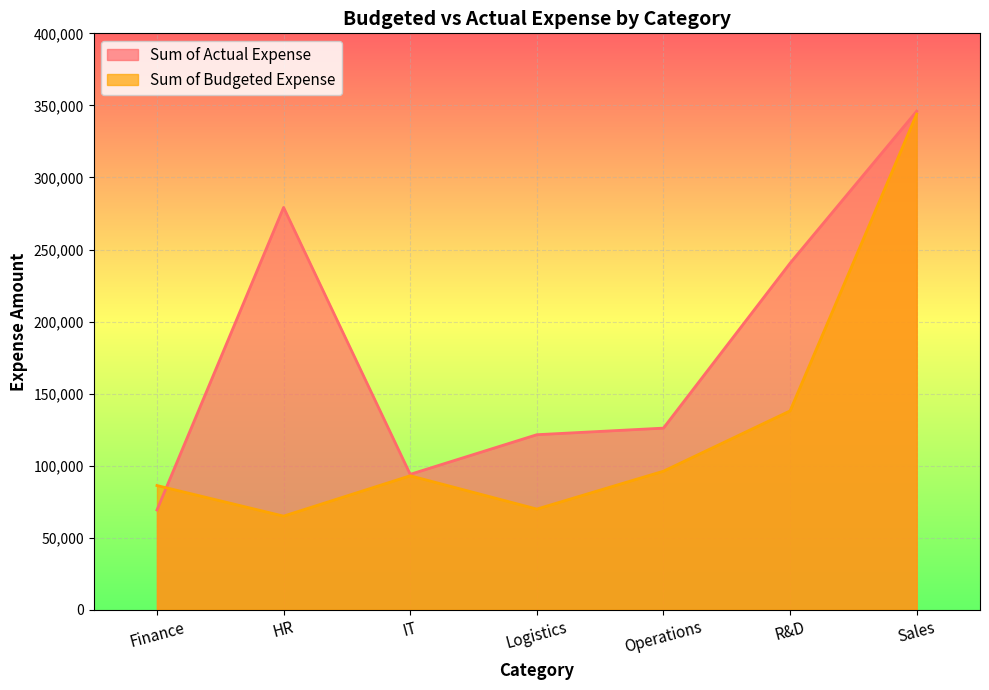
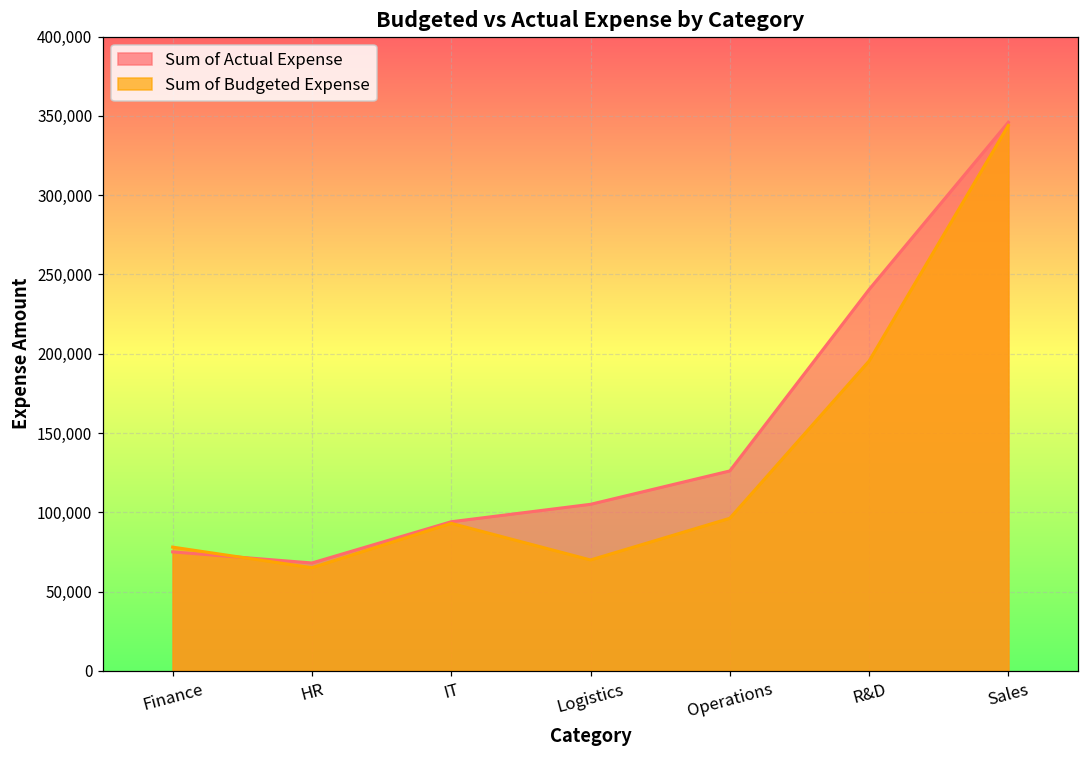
Sum of Actual Expense, Finance: 69,000 -> 75,000
Sum of Budgeted Expense, Finance: 86,000 -> 78,000
Sum of Actual Expense, HR: 279,000 -> 68,000
Sum of Actual Expense, Logistics: 121,000 -> 105,000
Sum of Budgeted Expense, R&D: 138,000 -> 195,000
